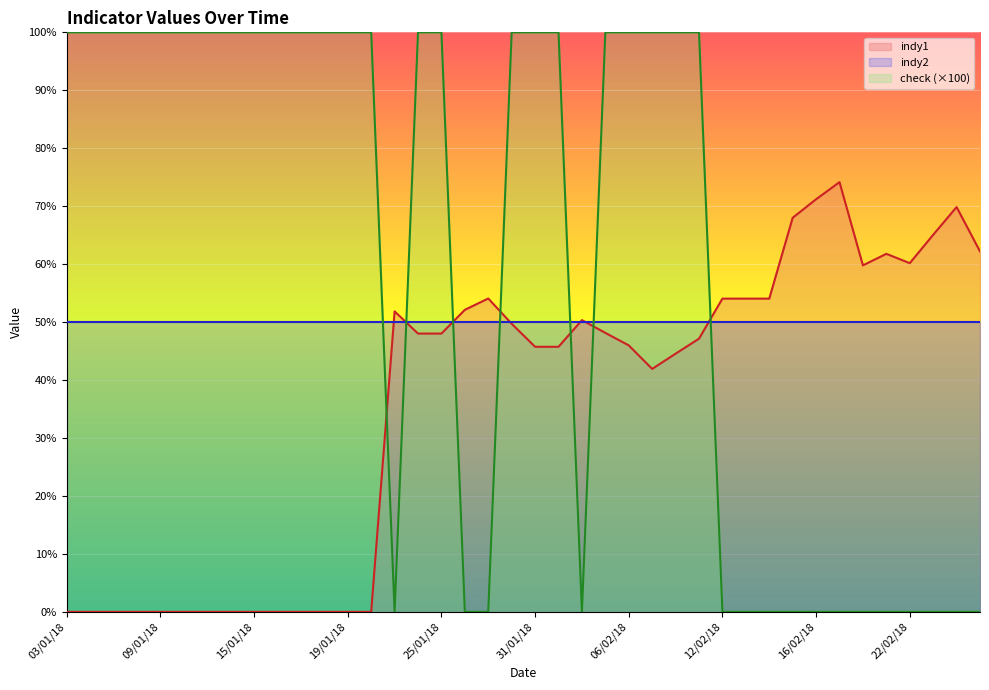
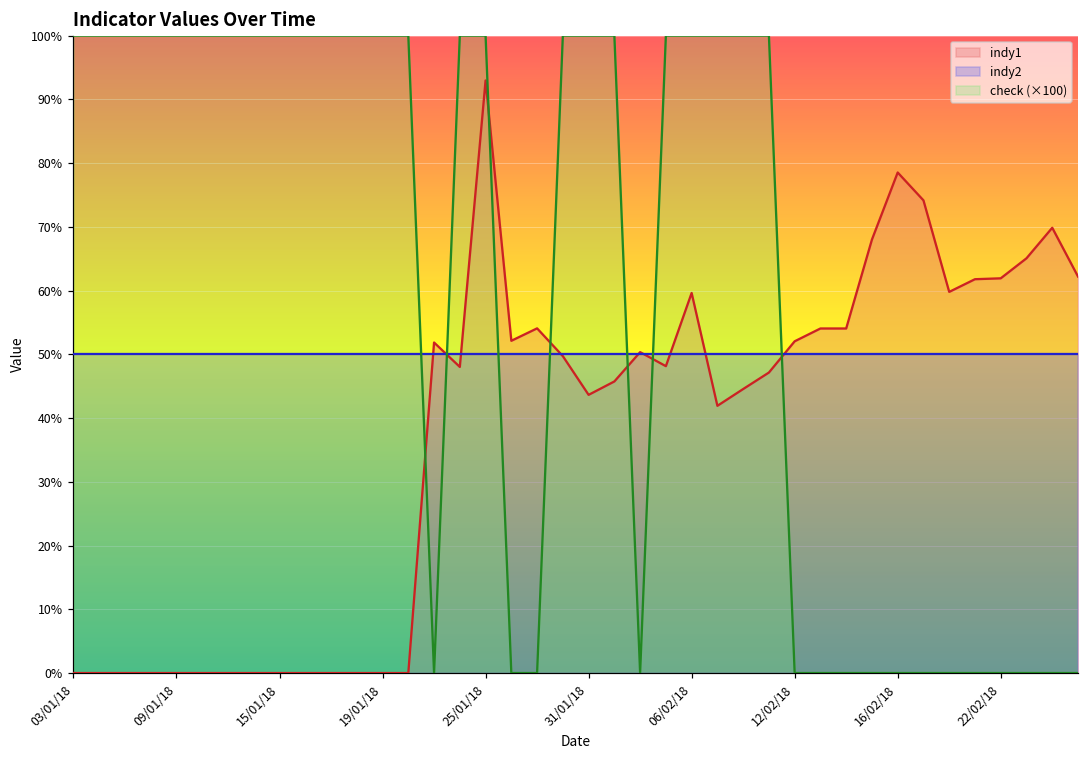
indy1, 25/01/18: 48% -> 93%
indy1, 31/01/18: 46% -> 44%
indy1, 06/02/18: 46% -> 60%
indy1, 12/02/18: 54% -> 52%
indy1, 16/02/18: 71% -> 79%
indy1, 22/02/18: 60% -> 62%
